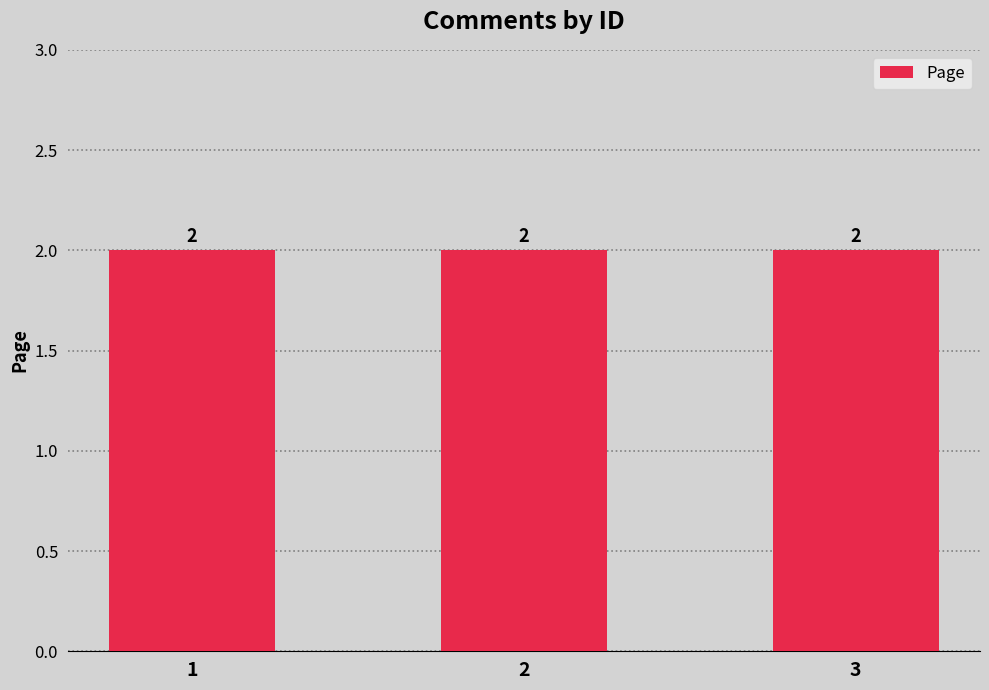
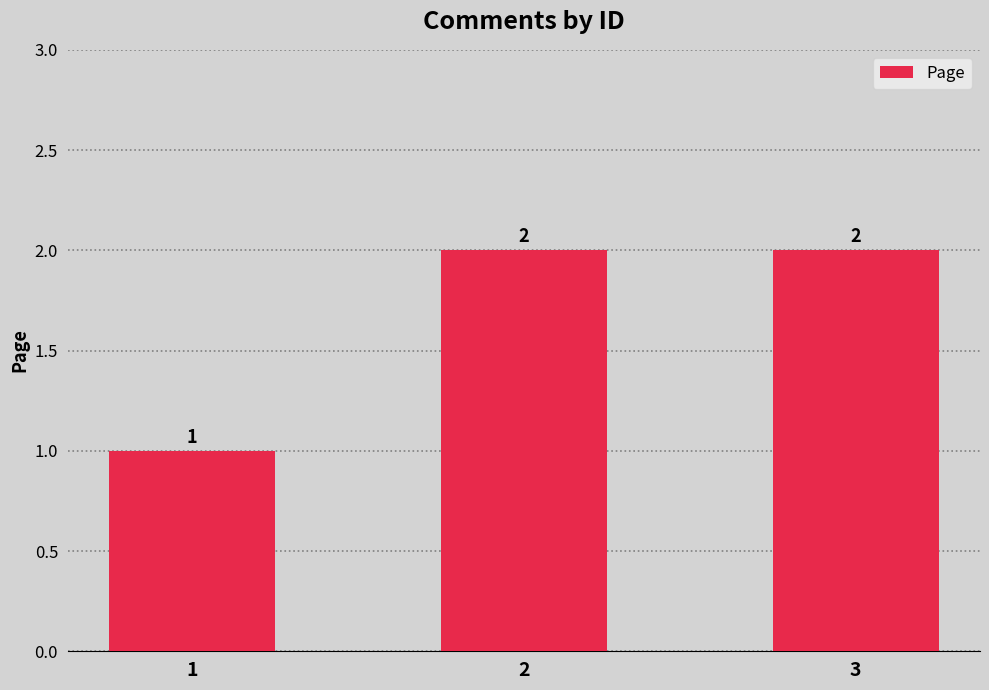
1: 2 -> 1
